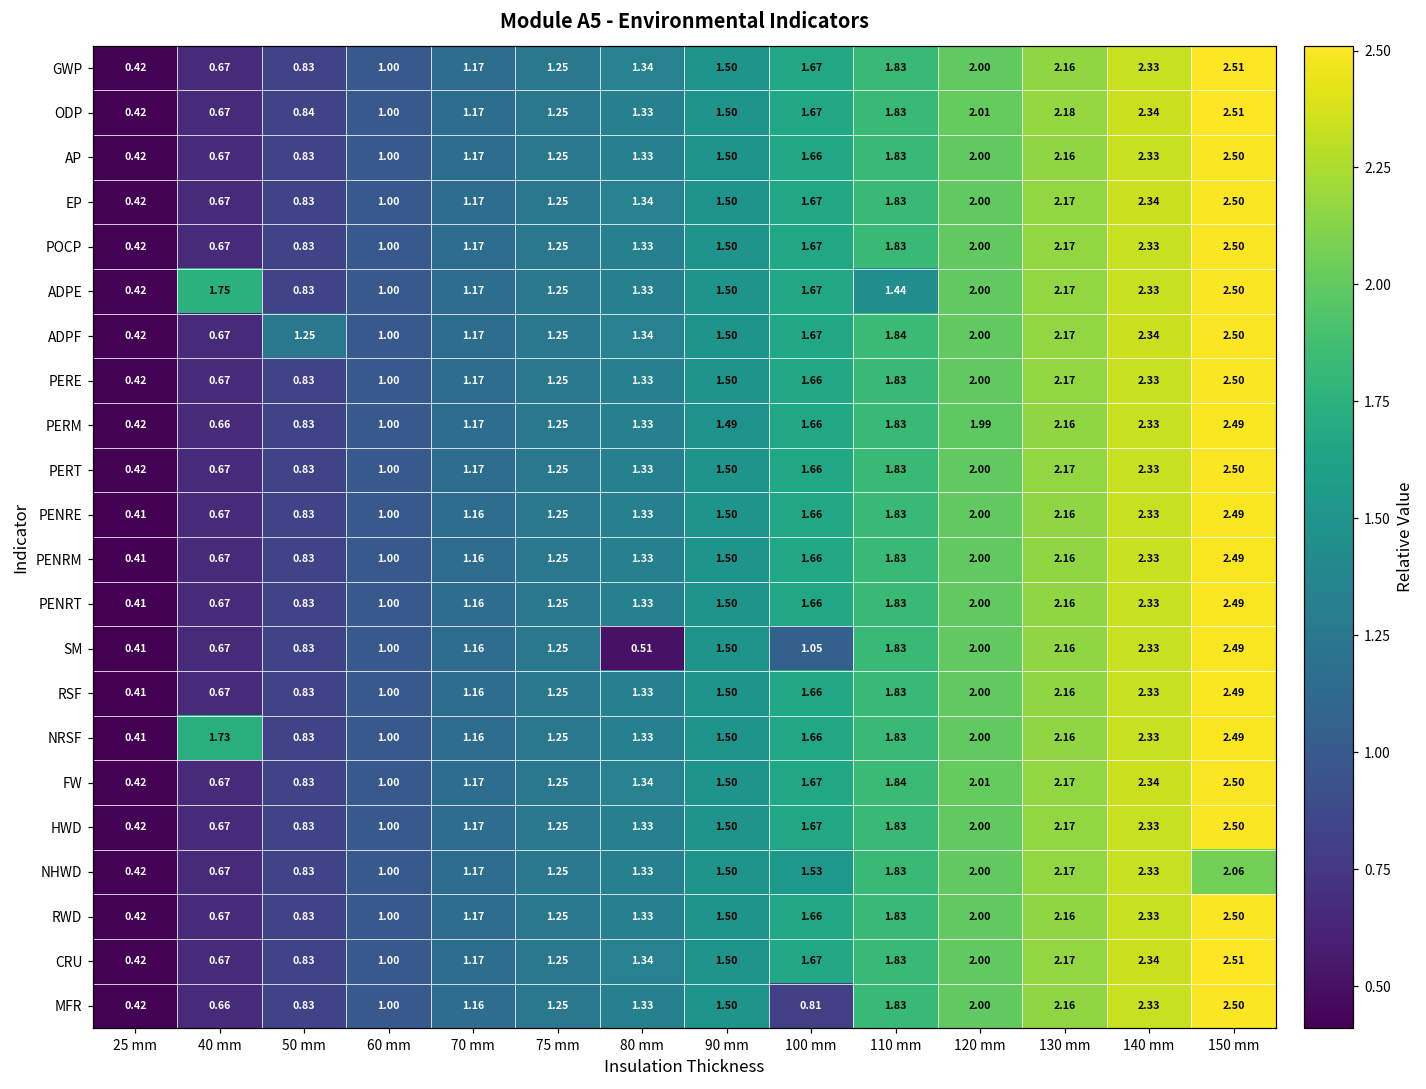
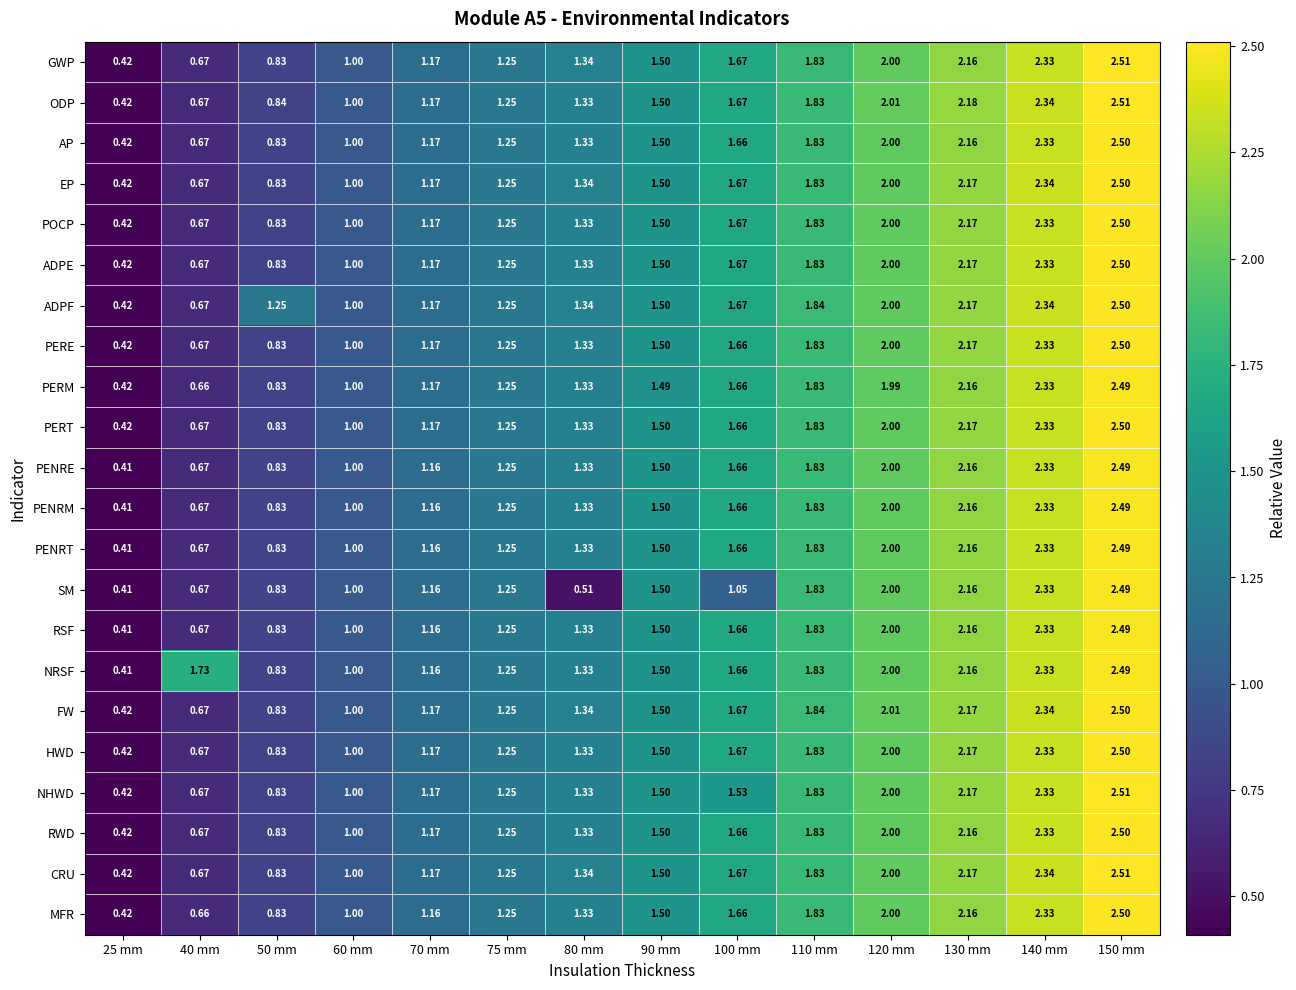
ADPE, 40 mm: 1.75 -> 0.67
ADPE, 110 mm: 1.44 -> 1.83
NHWD, 150 mm: 2.06 -> 2.51
MFR, 100 mm: 0.81 -> 1.66
